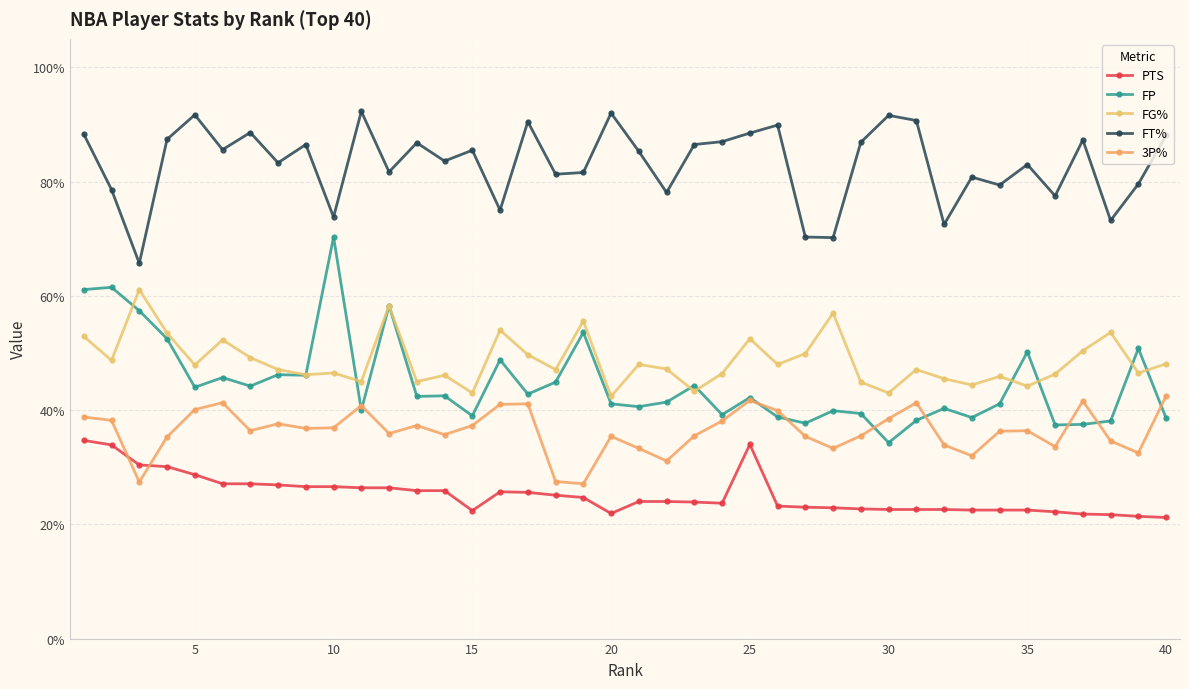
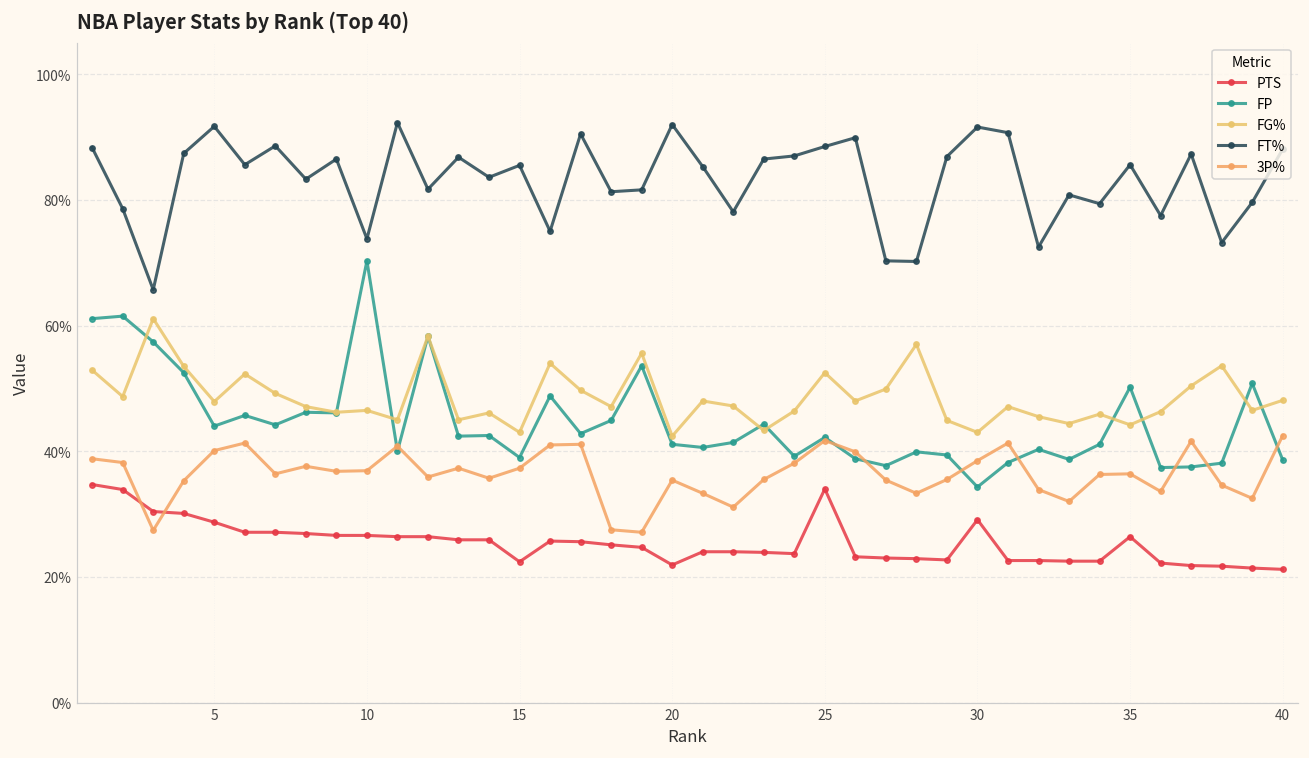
PTS, 30: 23% -> 29%
PTS, 35: 23% -> 26%
FT%, 35: 83% -> 86%
